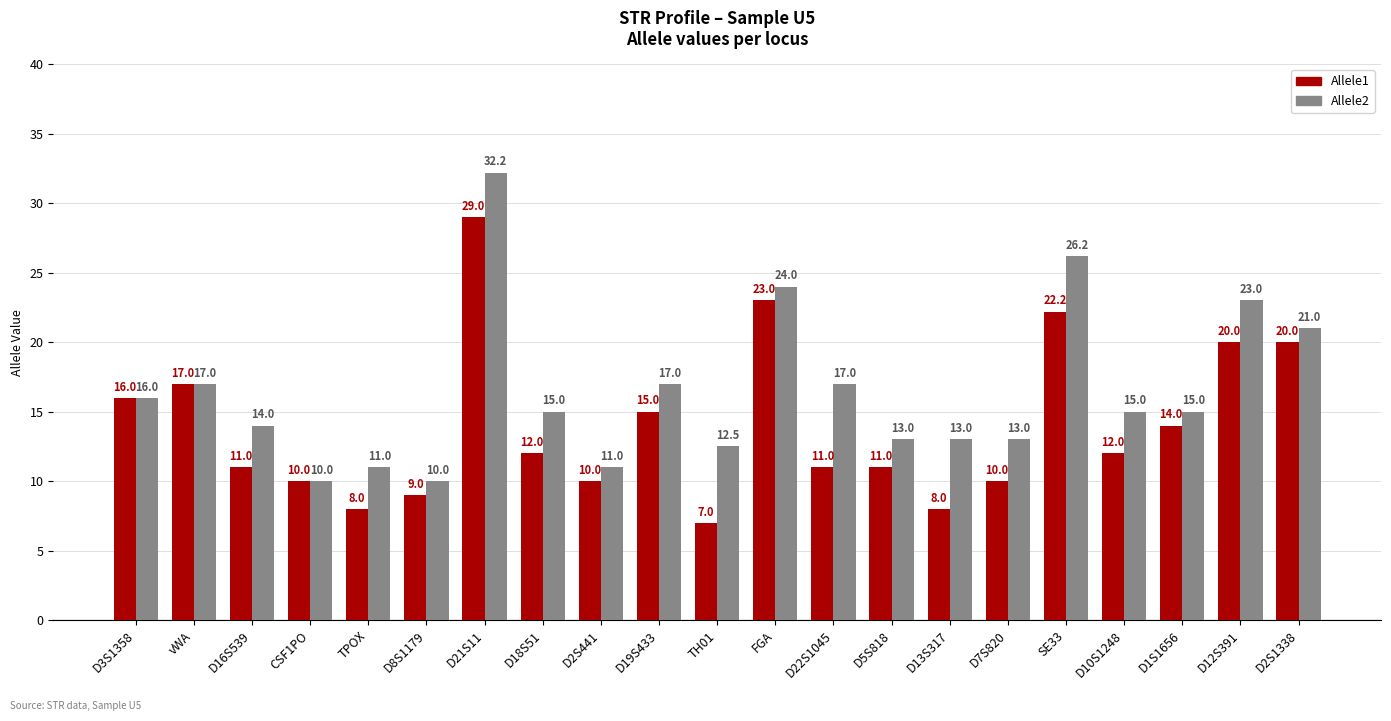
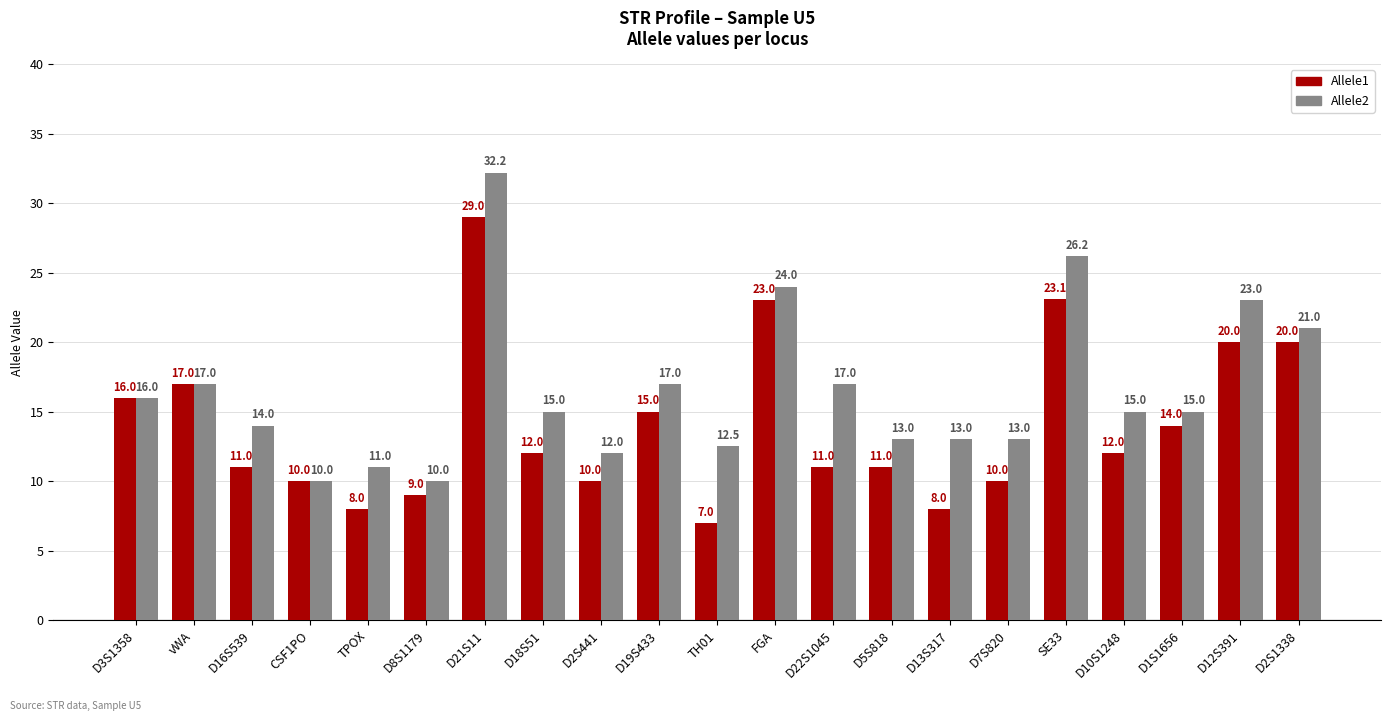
Allele2, D2S441: 11.0 -> 12.0
Allele1, SE33: 22.2 -> 23.1
